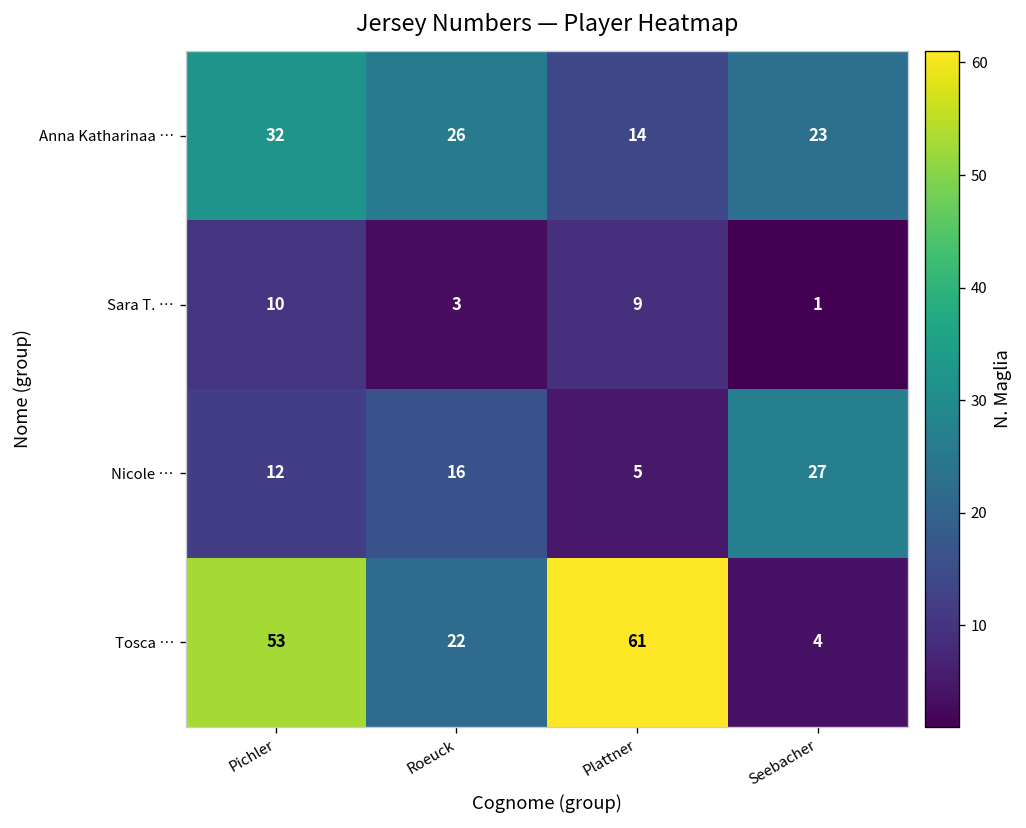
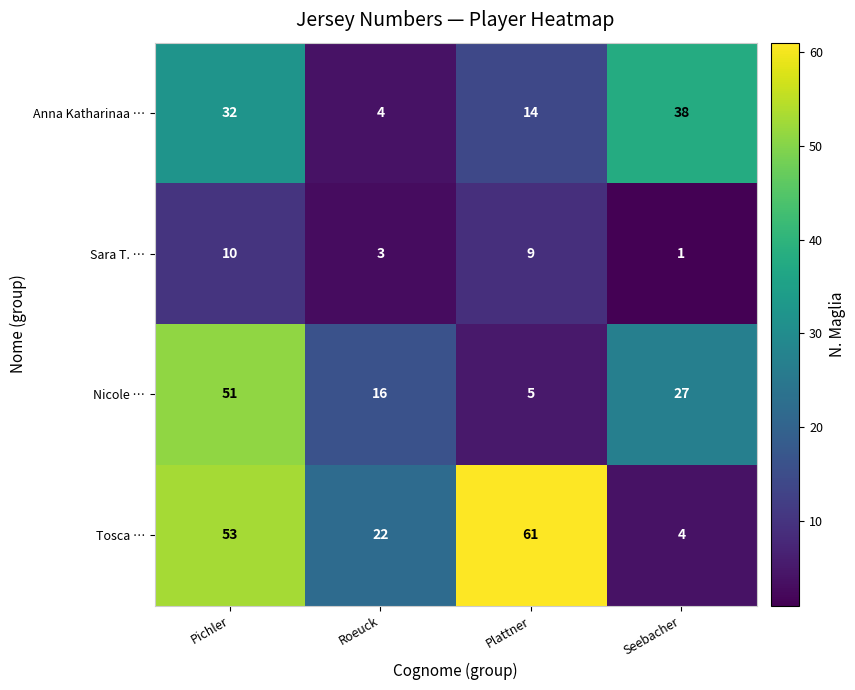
Anna Katharinaa …, Roeuck: 26 -> 4
Anna Katharinaa …, Seebacher: 23 -> 38
Nicole …, Pichler: 12 -> 51
